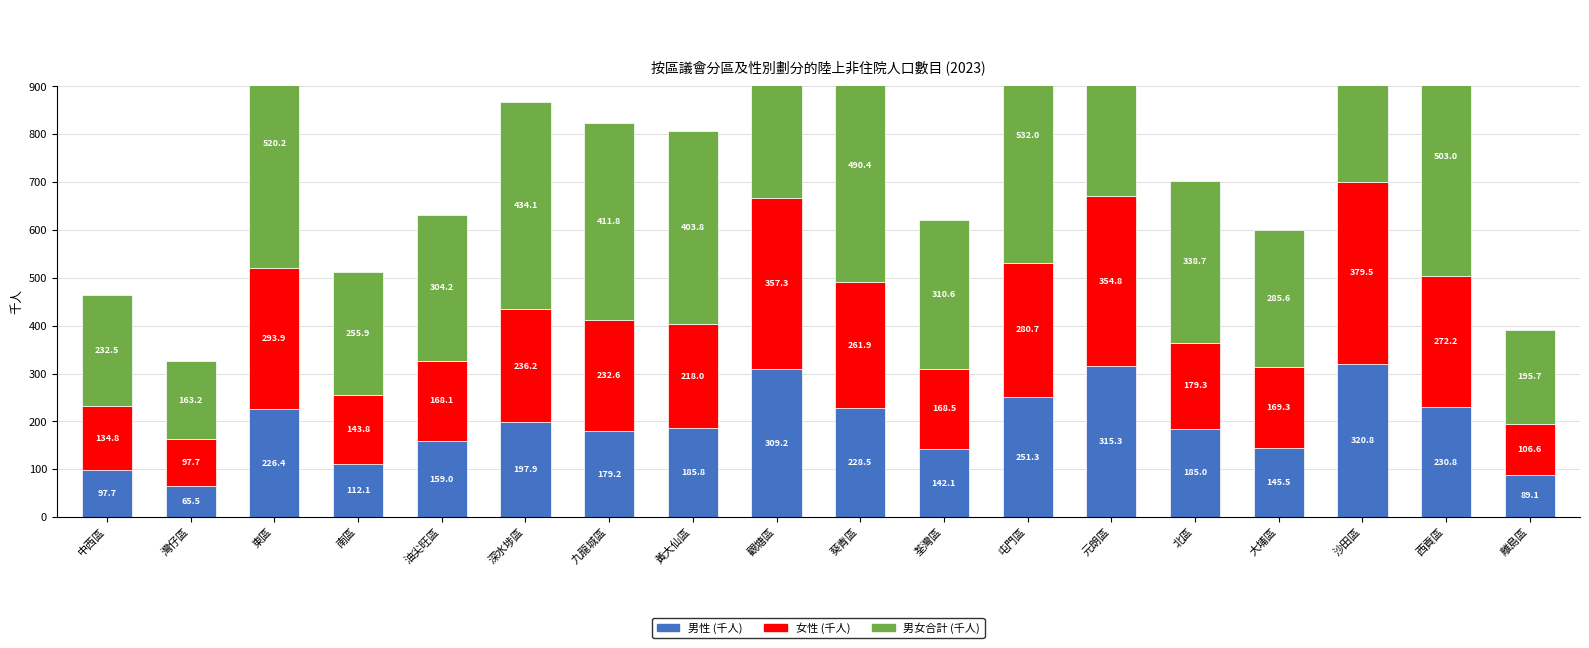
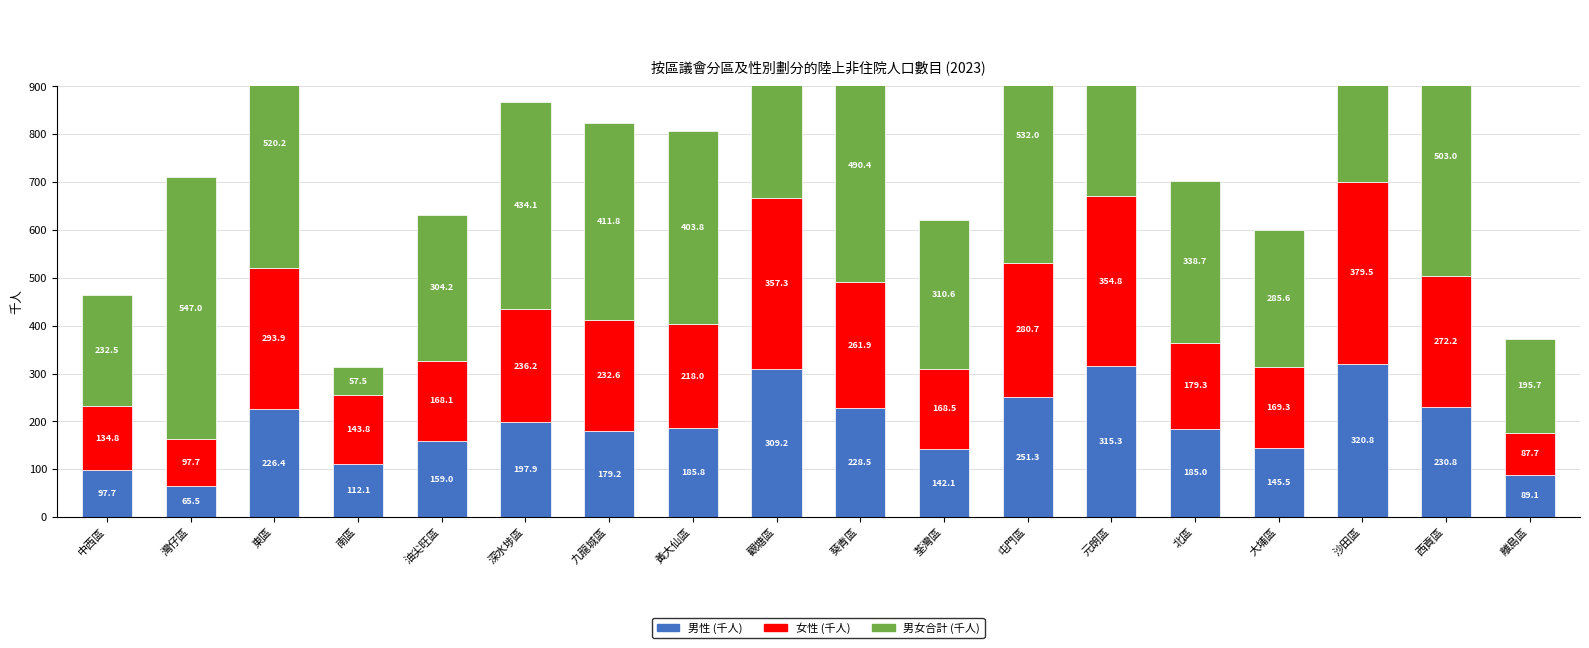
男女合計 (千人), 灣仔區: 163.2 -> 547.0
男女合計 (千人), 南區: 255.9 -> 57.5
女性 (千人), 離島區: 106.6 -> 87.7
